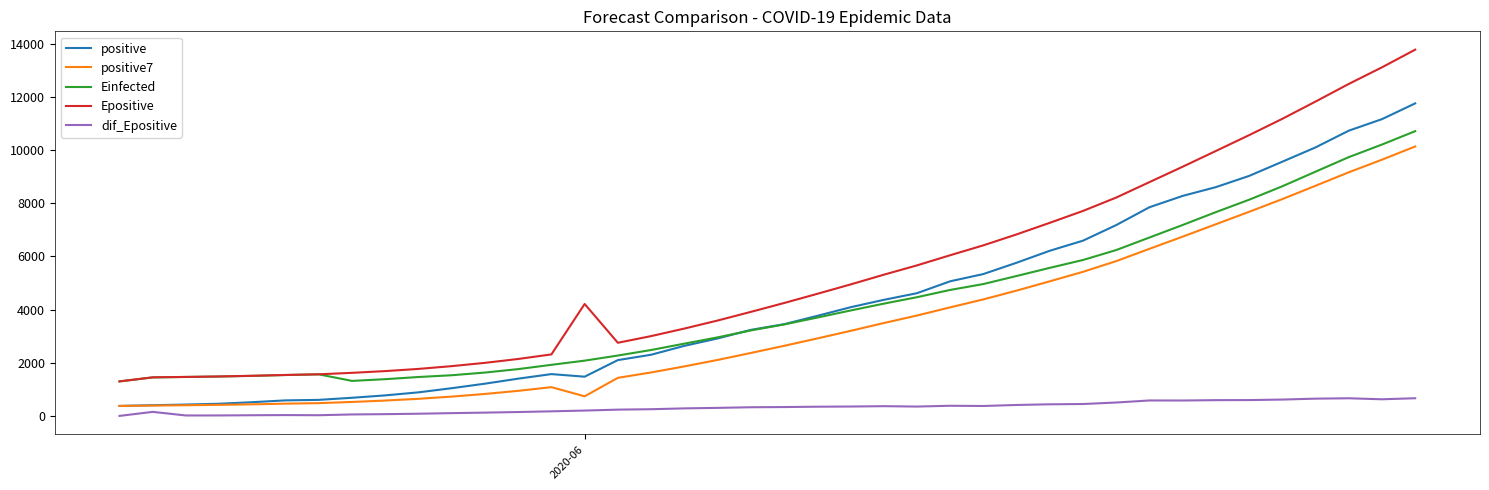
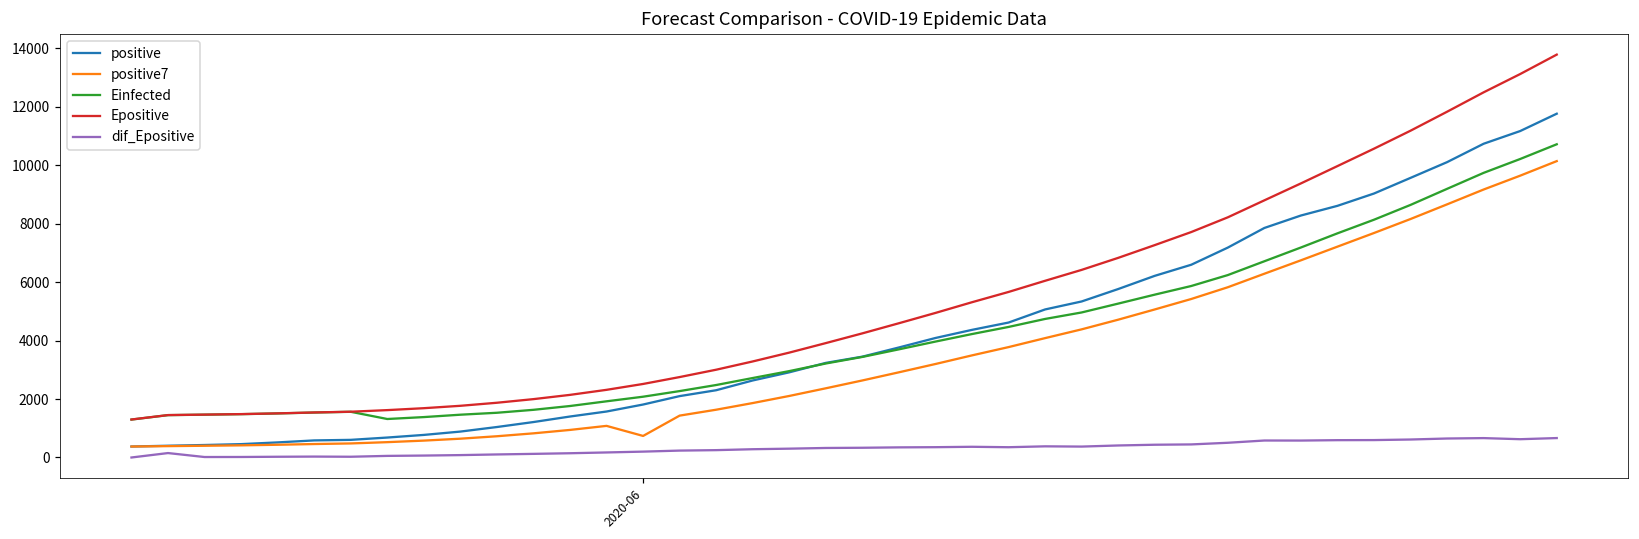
positive, 2020-06: 1500 -> 1800
Epositive, 2020-06: 4200 -> 2500
